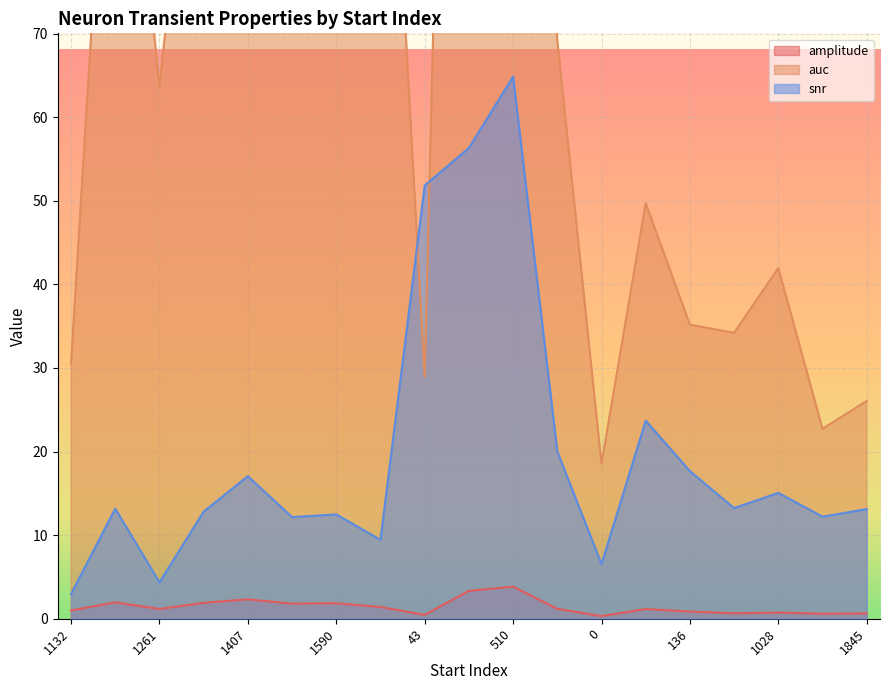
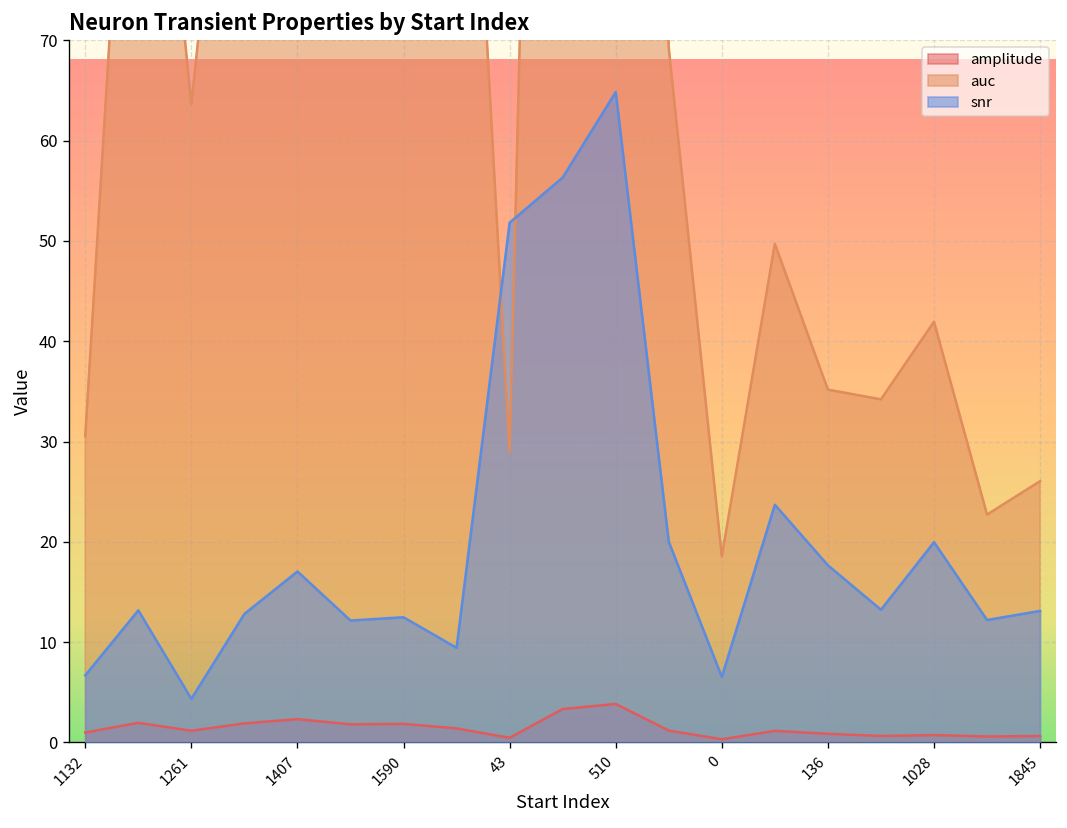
snr, 1132: 3 -> 7
snr, 1028: 15 -> 20
